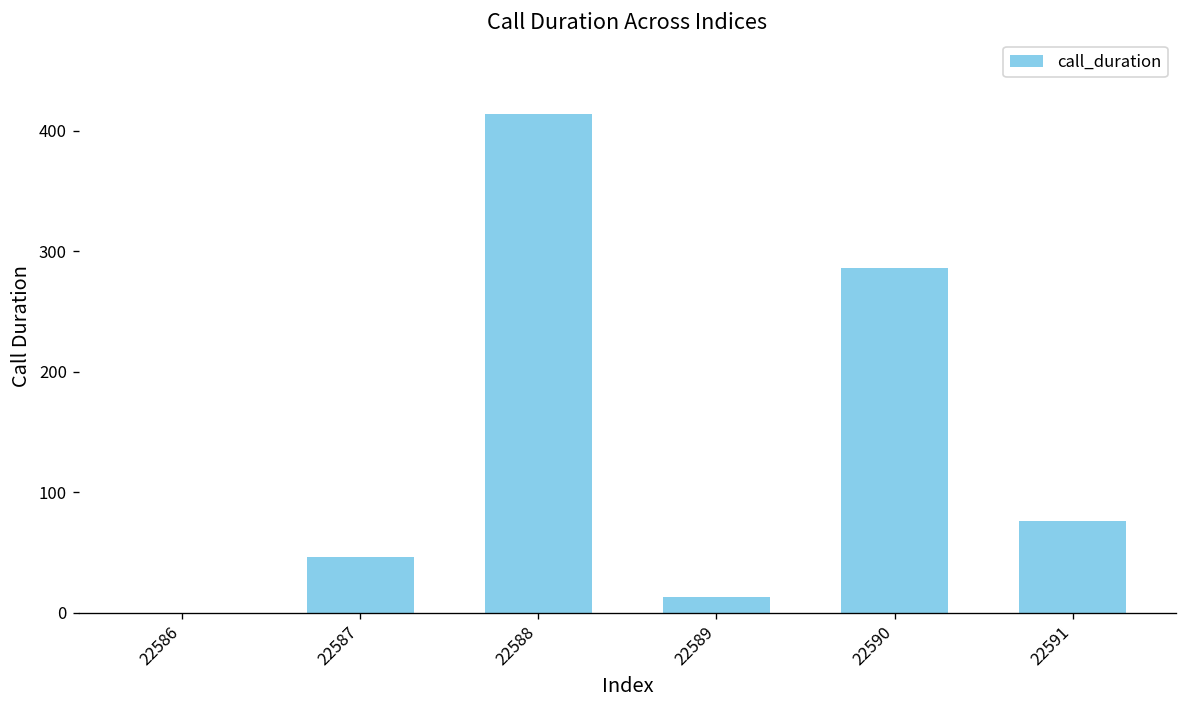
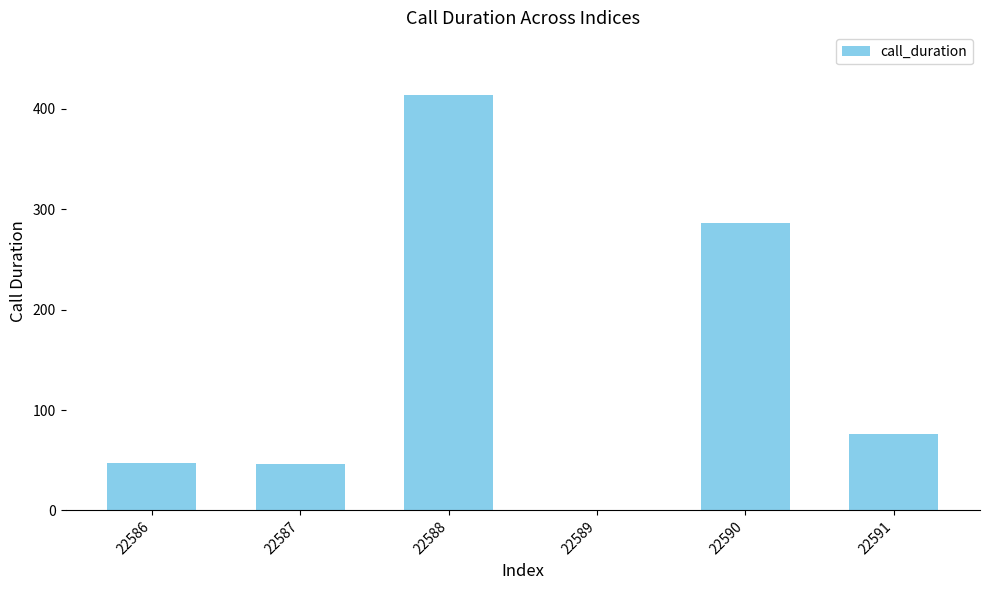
22586: 0 -> 48
22589: 13 -> 0
